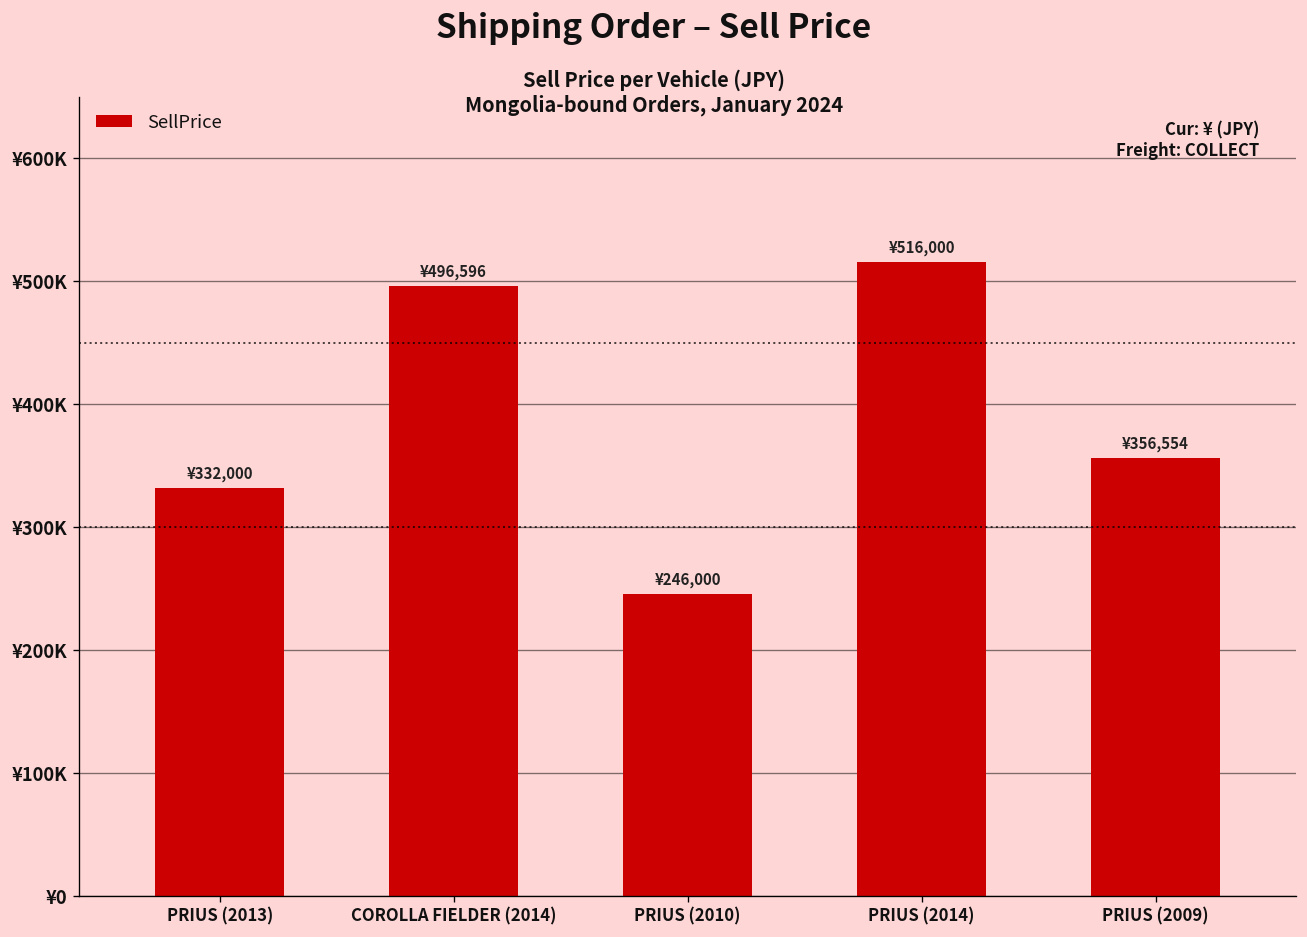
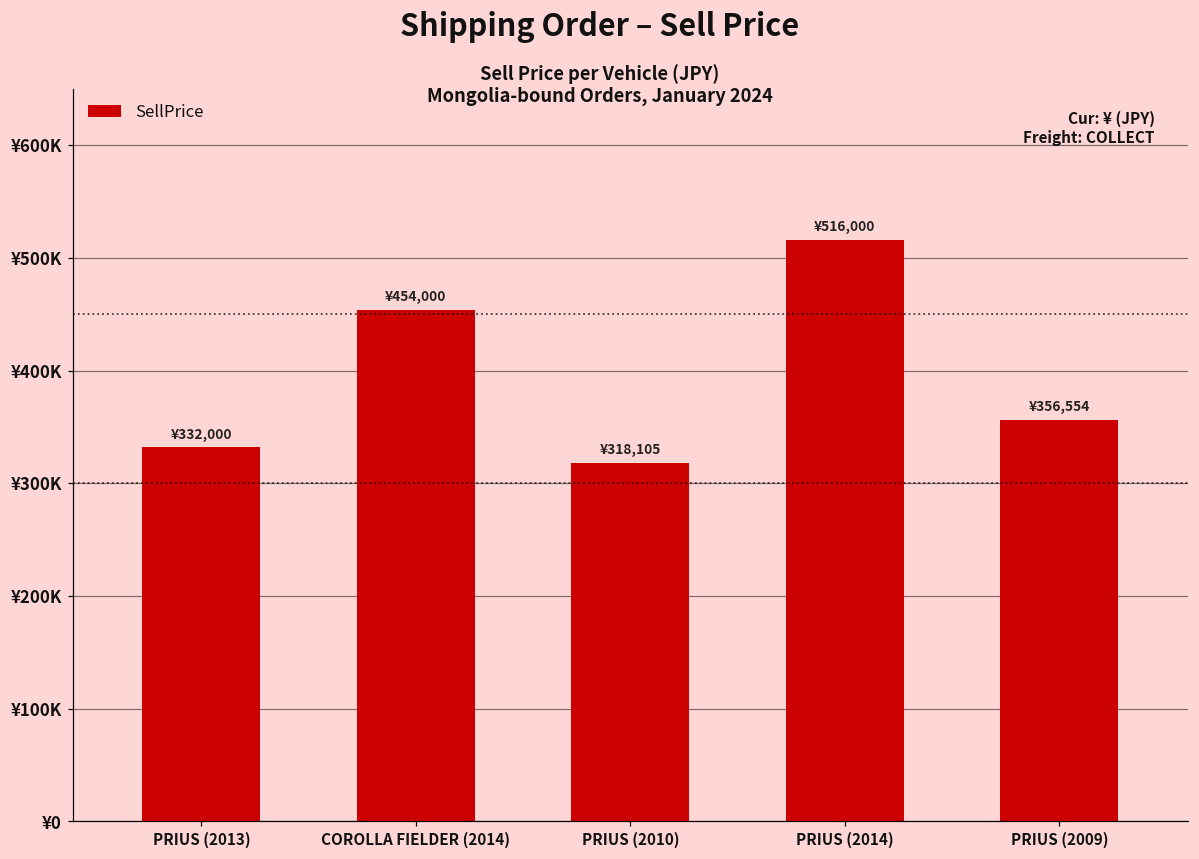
COROLLA FIELDER (2014): ¥496,596 -> ¥454,000
PRIUS (2010): ¥246,000 -> ¥318,105
